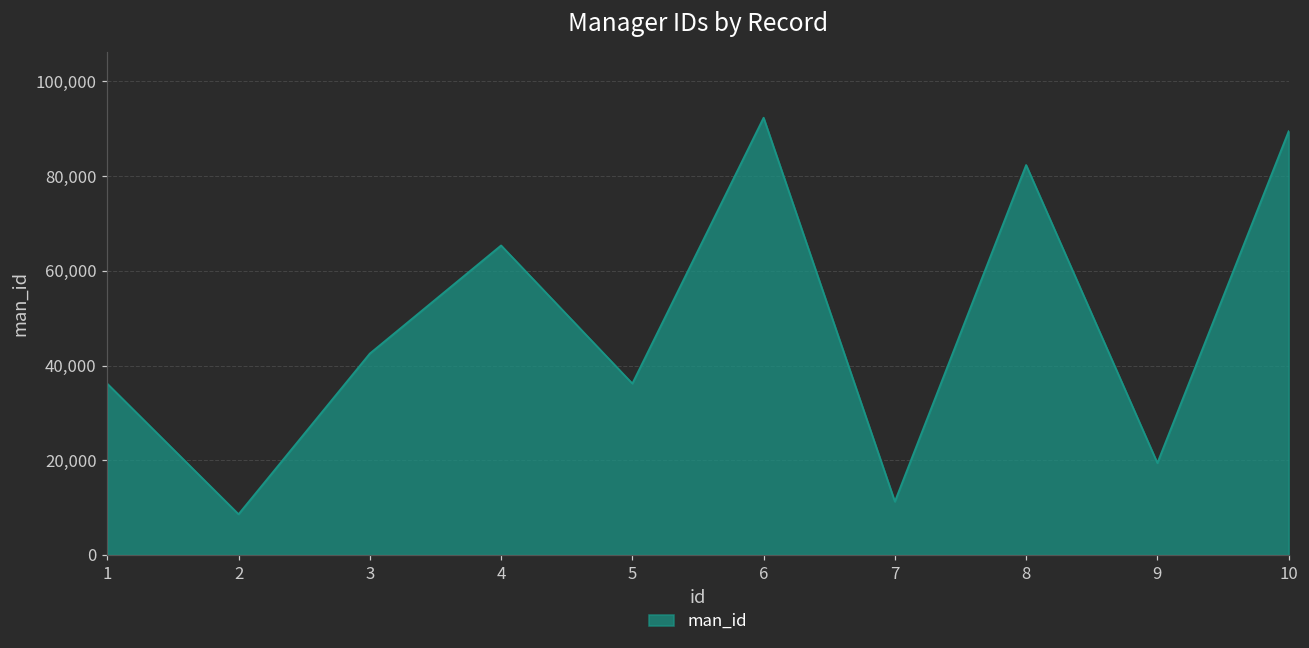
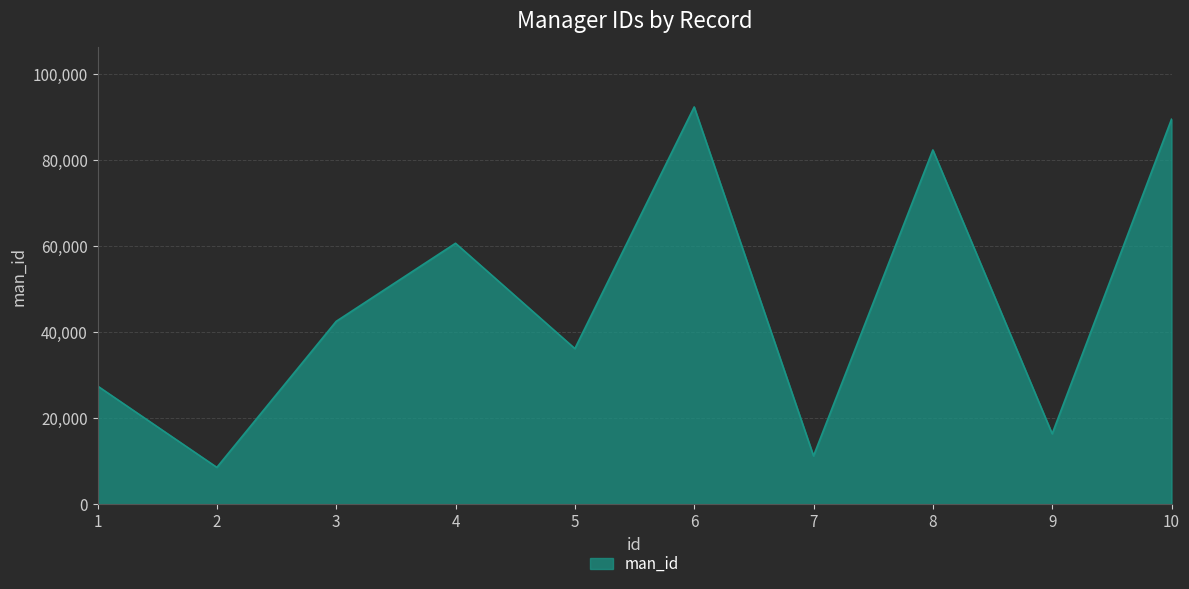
1: 36,000 -> 28,000
4: 65,000 -> 61,000
9: 19,000 -> 16,000
